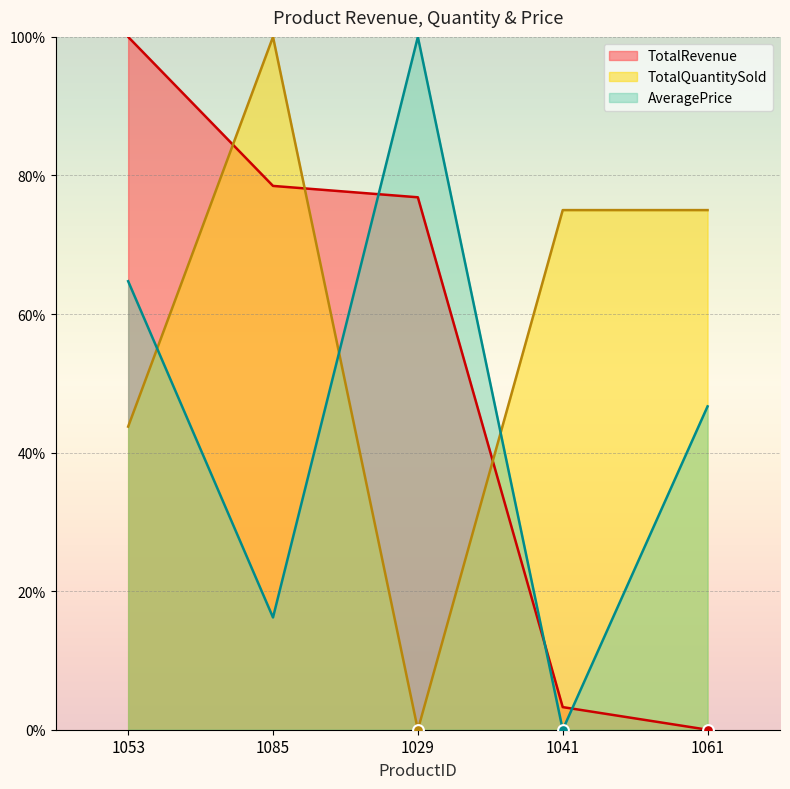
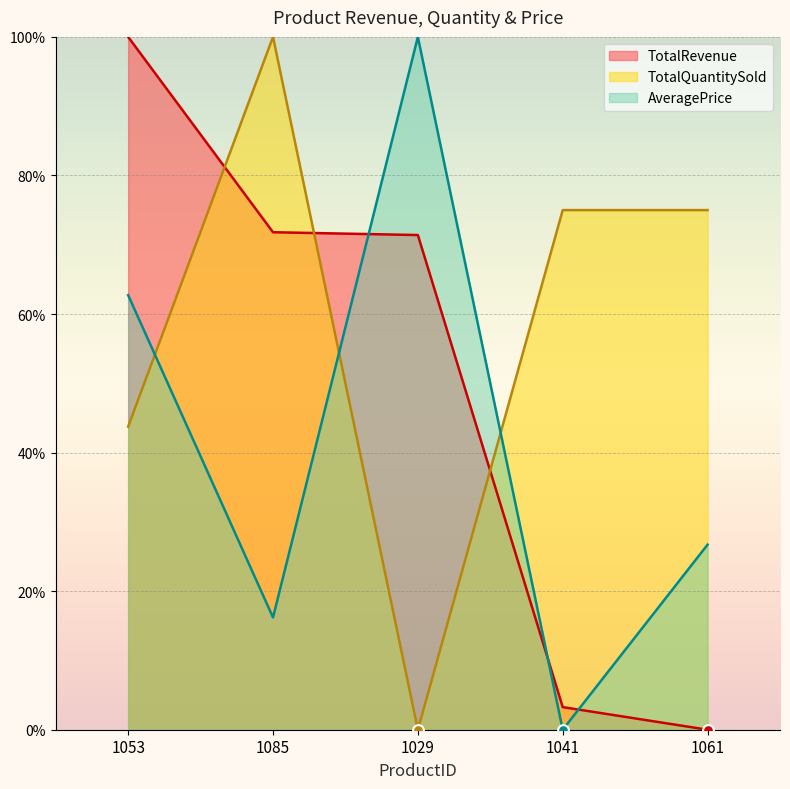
AveragePrice, 1053: 65% -> 63%
TotalRevenue, 1085: 78% -> 72%
TotalRevenue, 1029: 77% -> 71%
AveragePrice, 1061: 47% -> 27%
